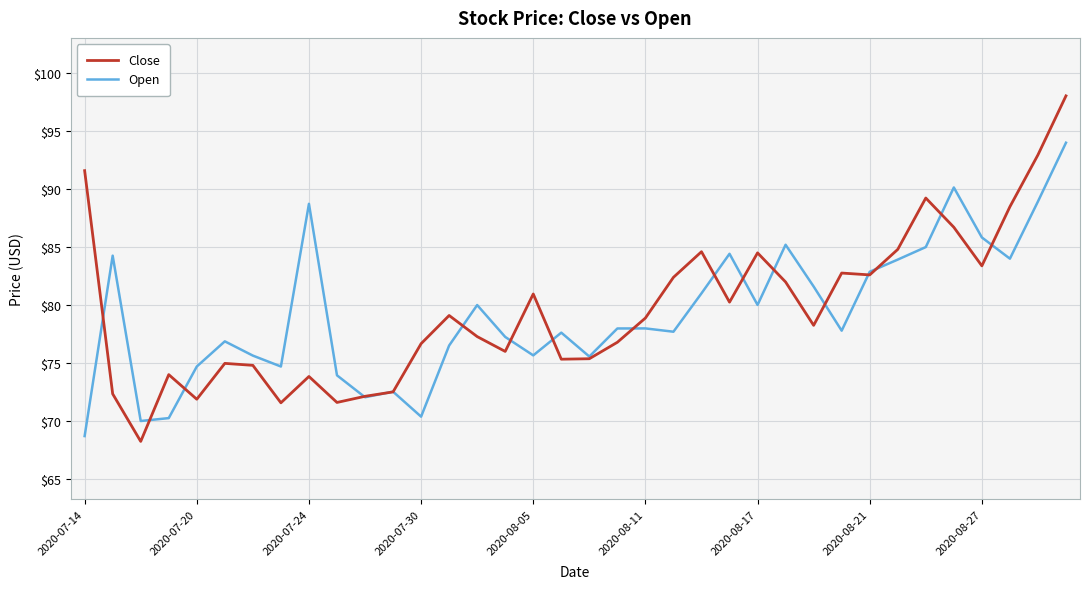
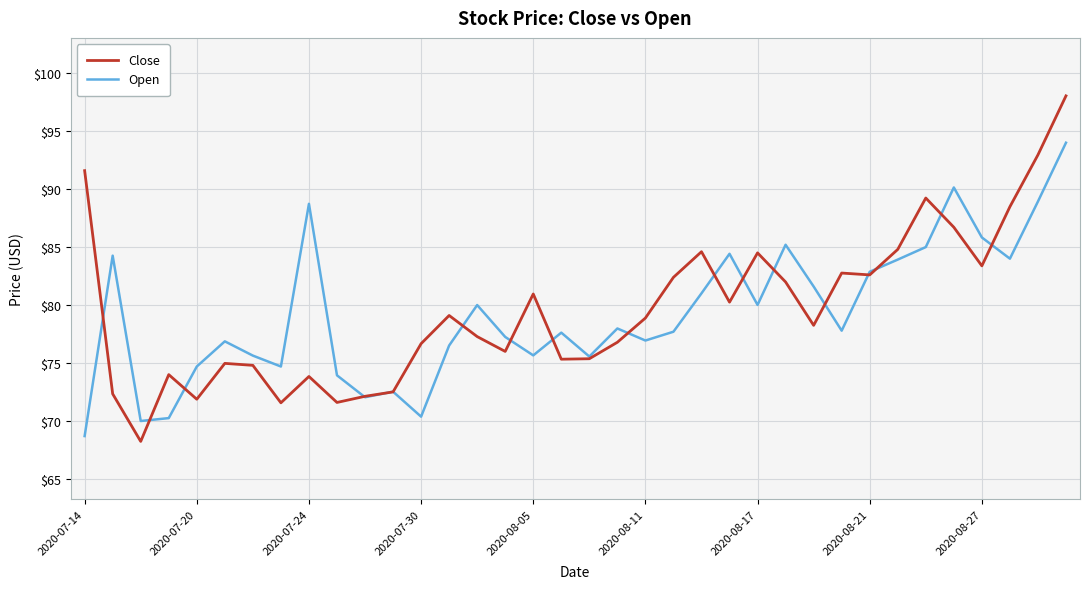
Open, 2020-08-11: $78.0 -> $76.9
